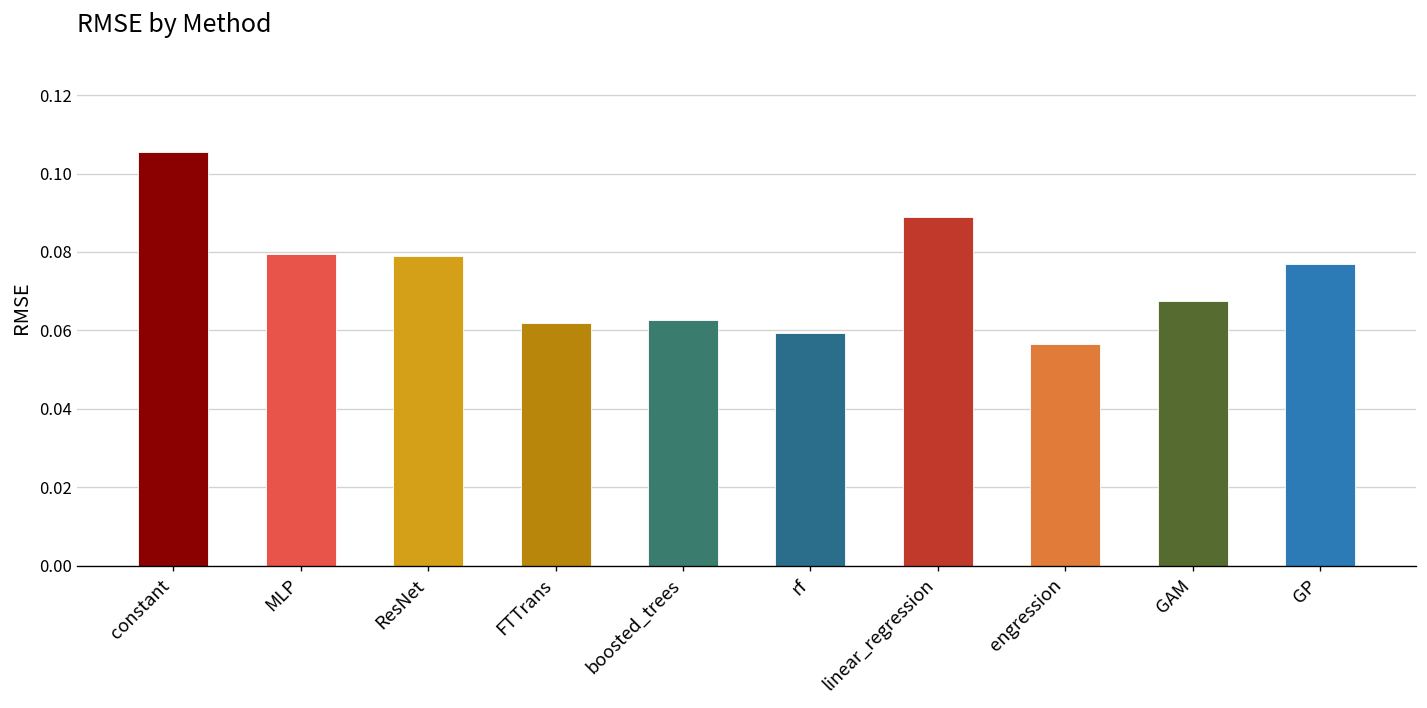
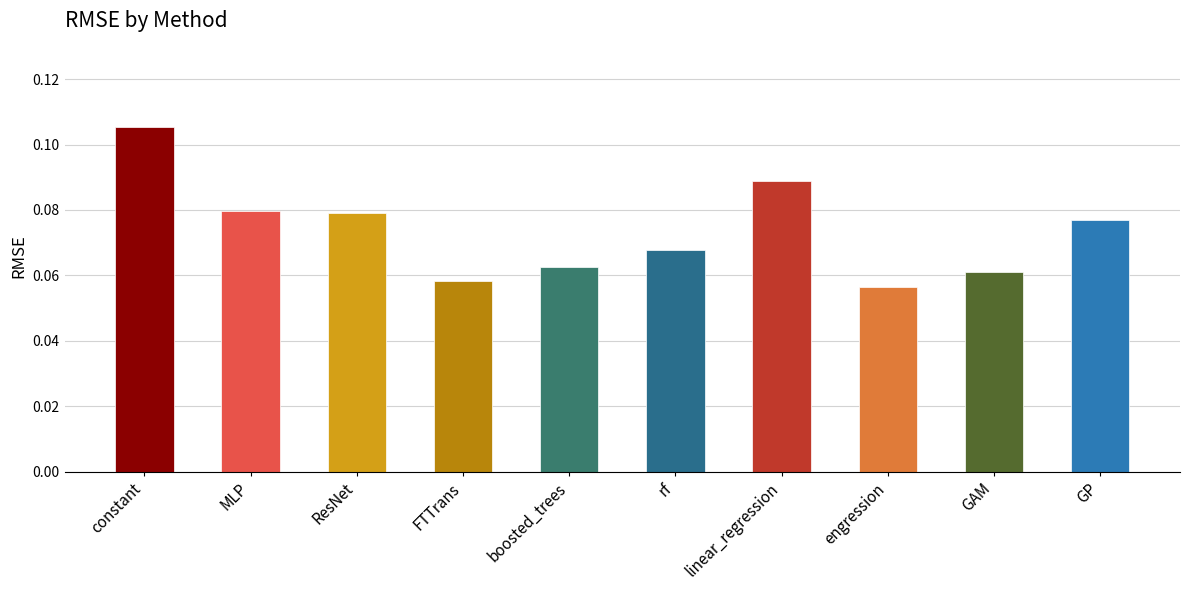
FTTrans: 0.062 -> 0.058
rf: 0.059 -> 0.068
GAM: 0.067 -> 0.061
